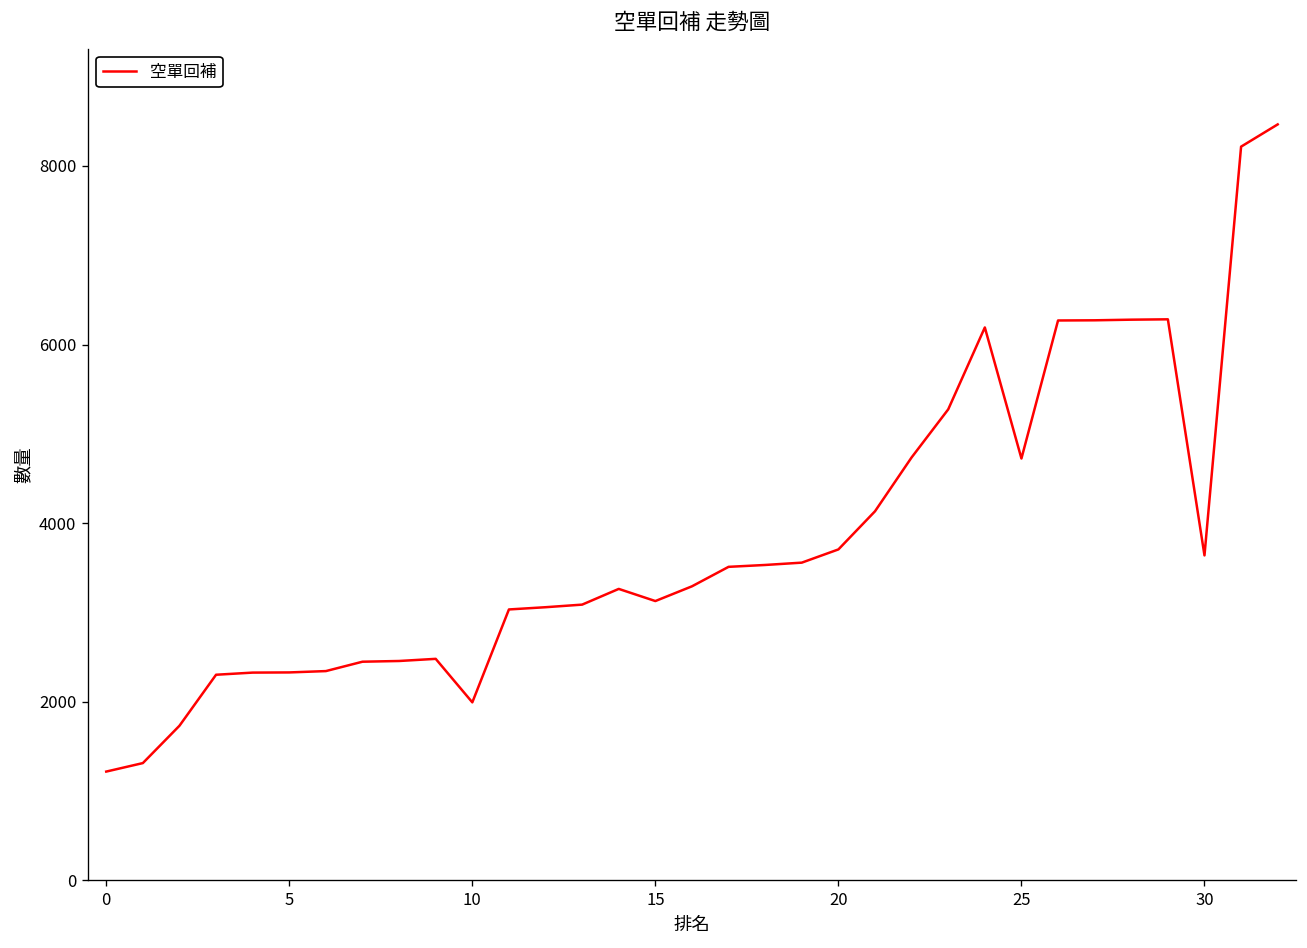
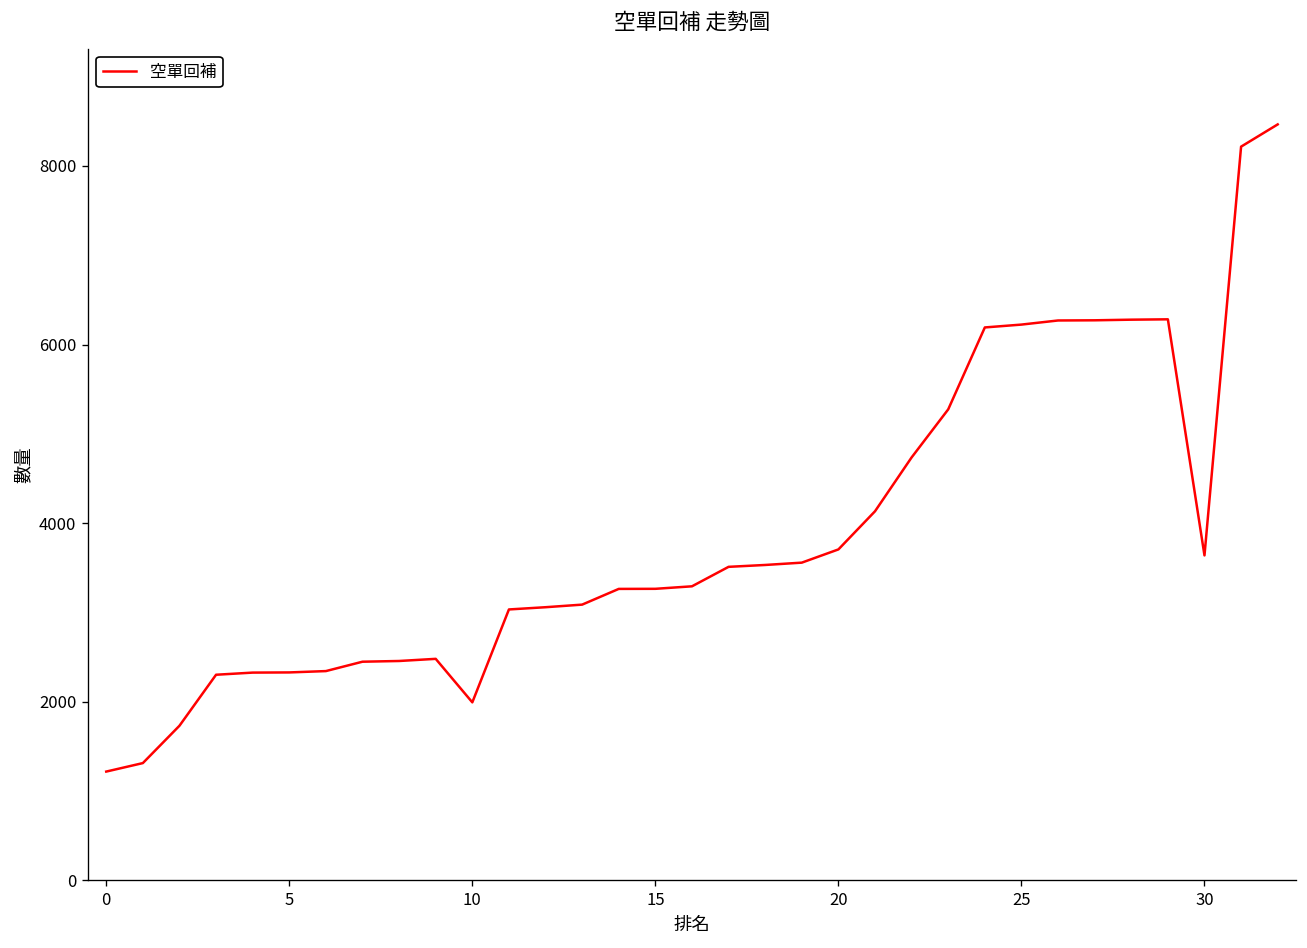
15: 3100 -> 3300
25: 4700 -> 6200
